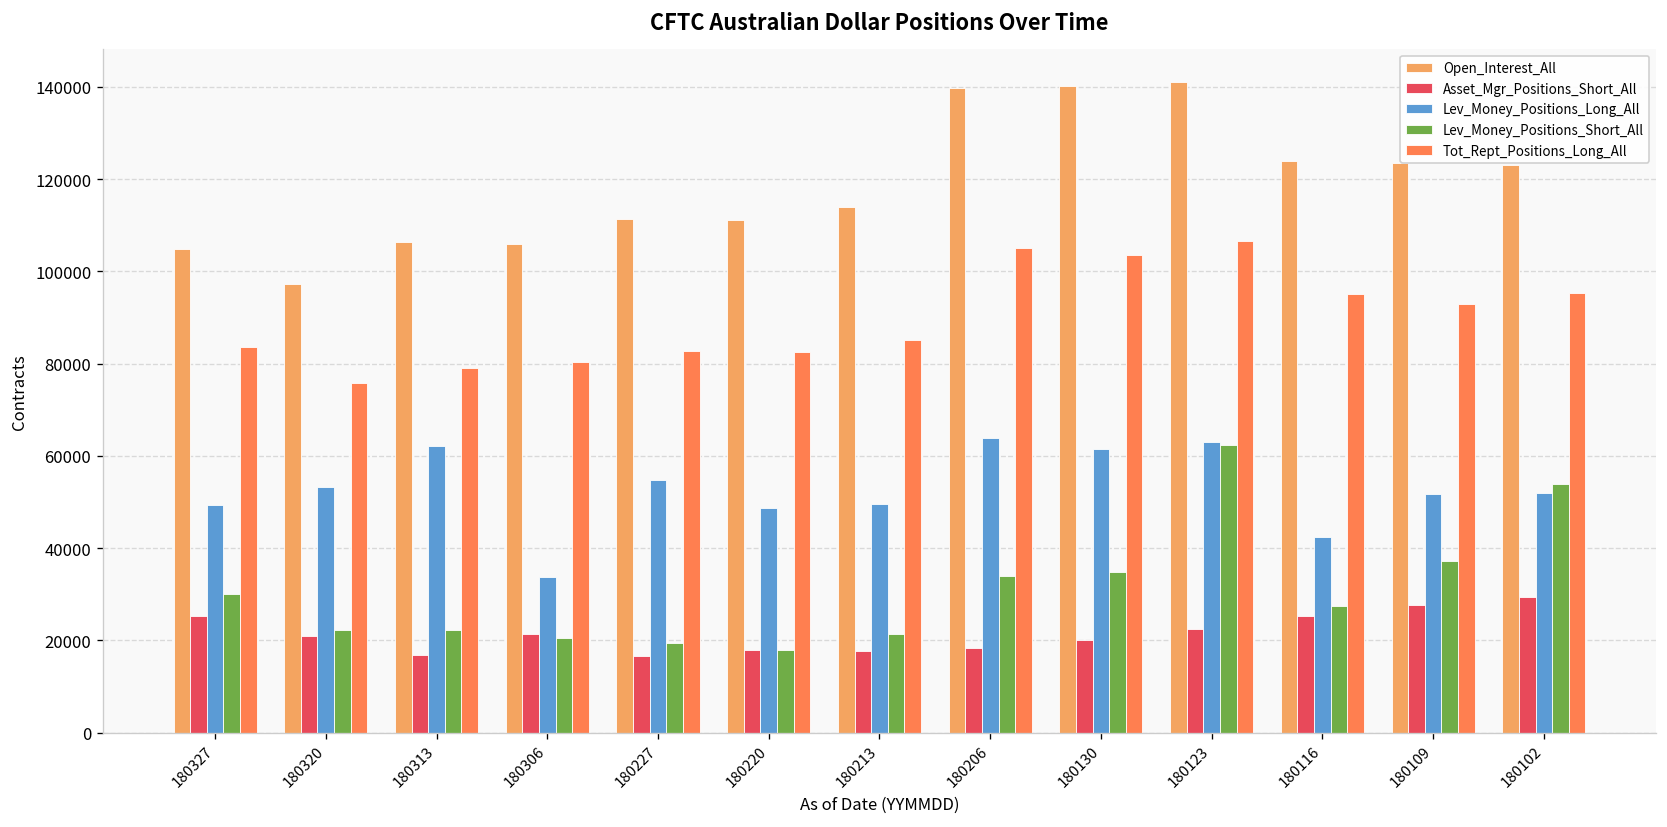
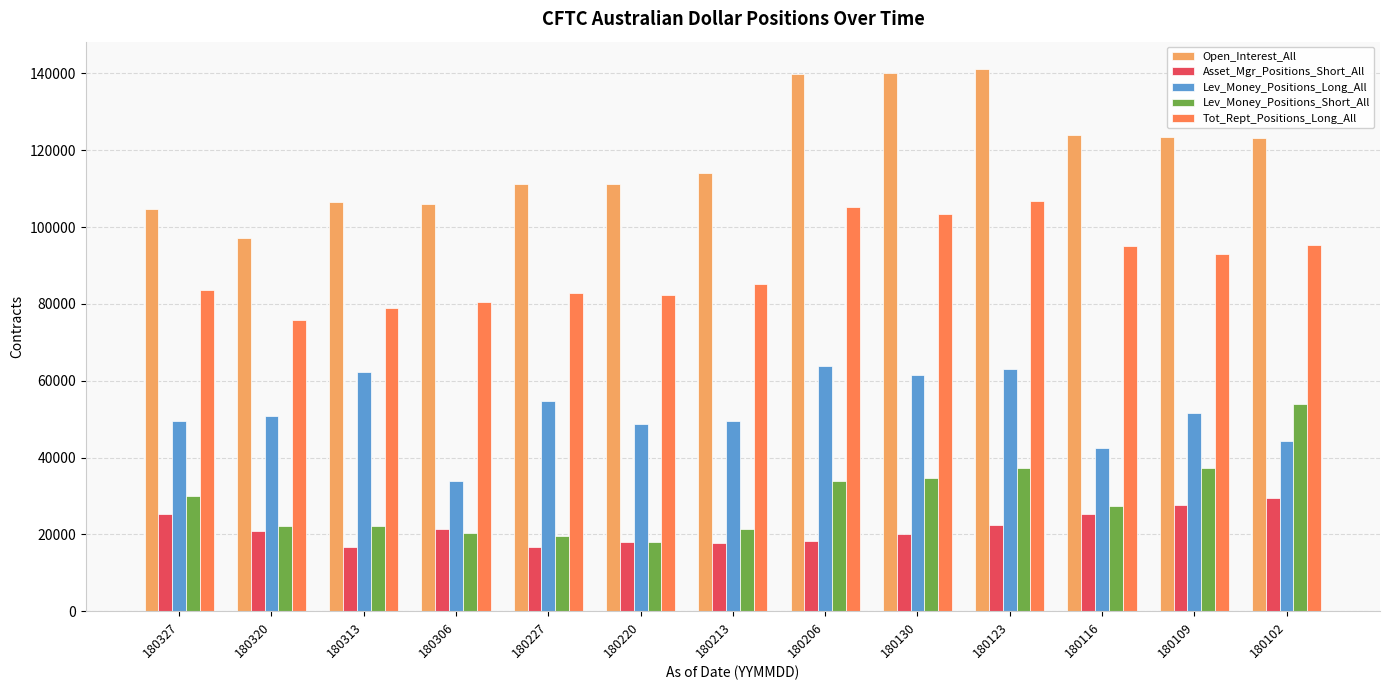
Lev_Money_Positions_Long_All, 180320: 53000 -> 51000
Lev_Money_Positions_Short_All, 180123: 62000 -> 37000
Lev_Money_Positions_Long_All, 180102: 52000 -> 44000
